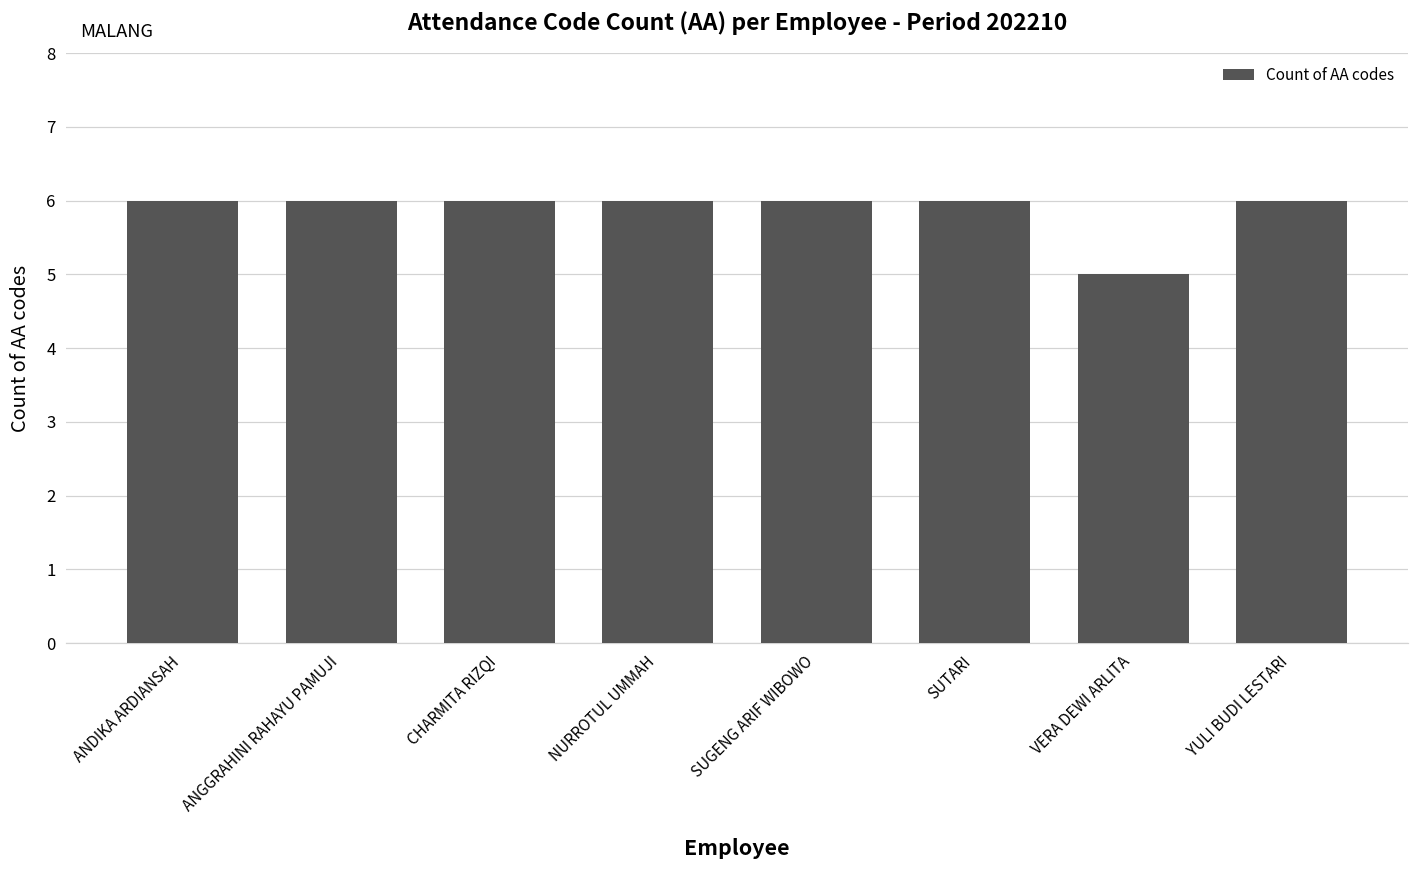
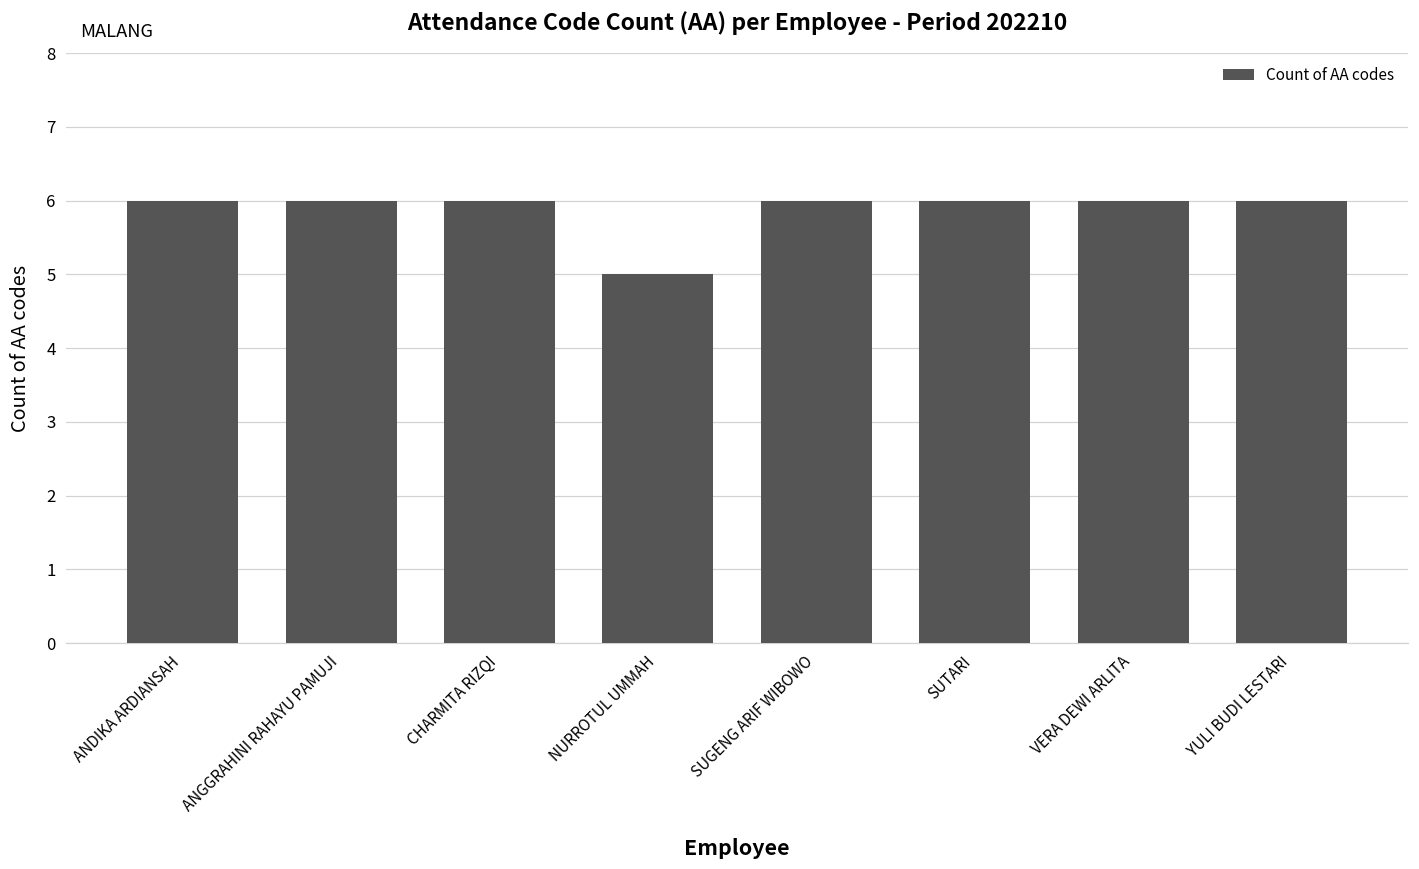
NURROTUL UMMAH: 6 -> 5
VERA DEWI ARLITA: 5 -> 6
